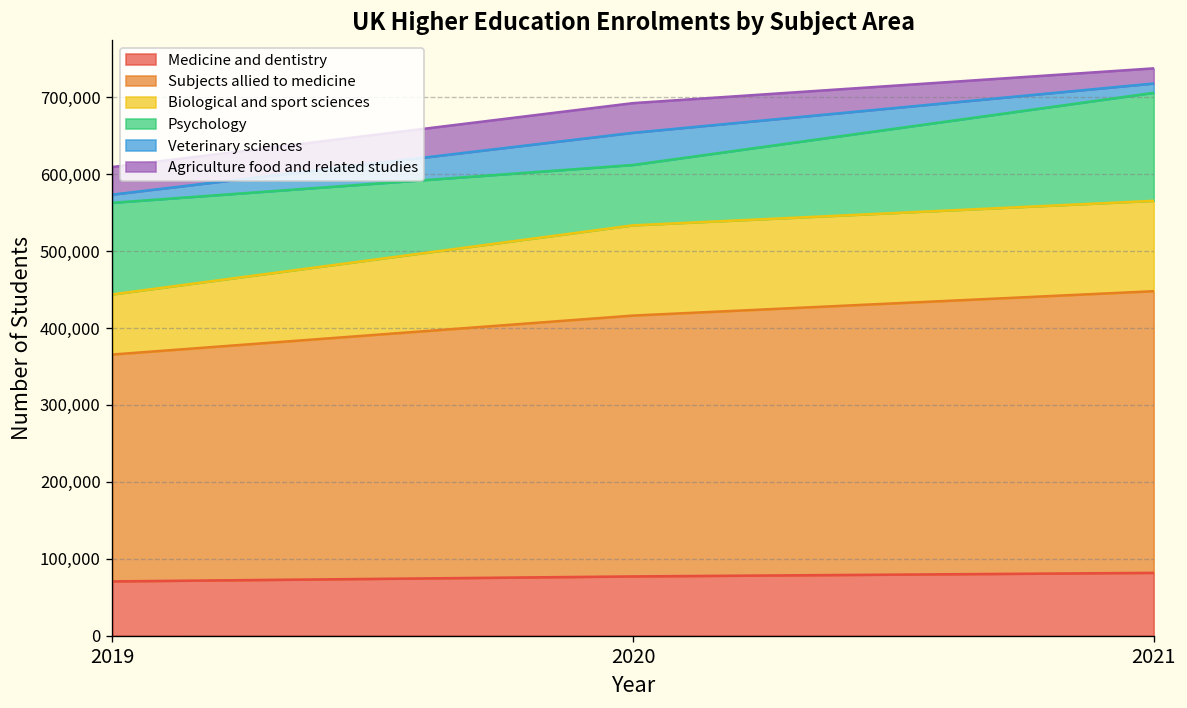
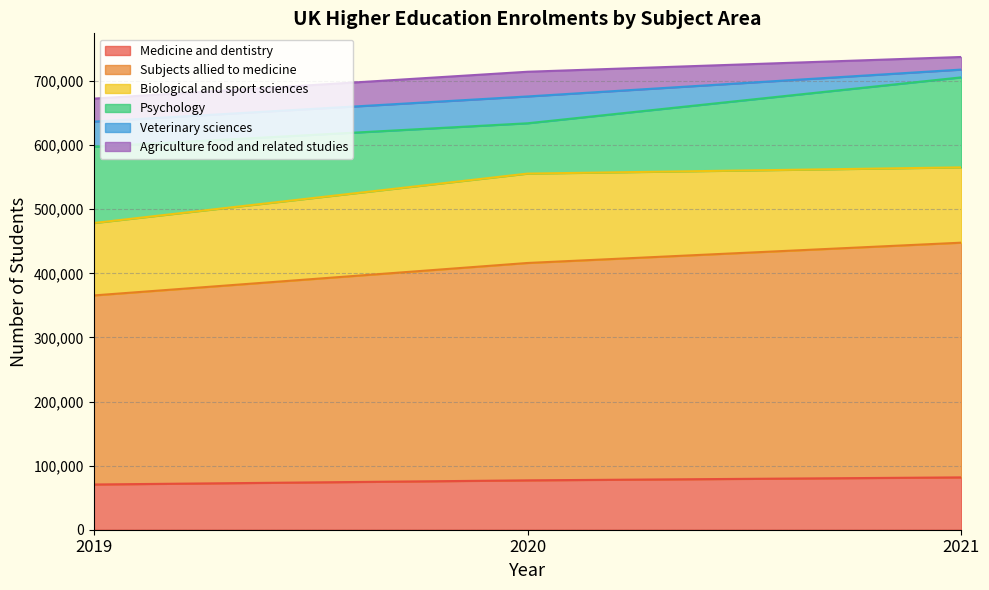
Biological and sport sciences, 2019: 80,000 -> 110,000
Veterinary sciences, 2019: 10,000 -> 40,000
Biological and sport sciences, 2020: 120,000 -> 140,000
